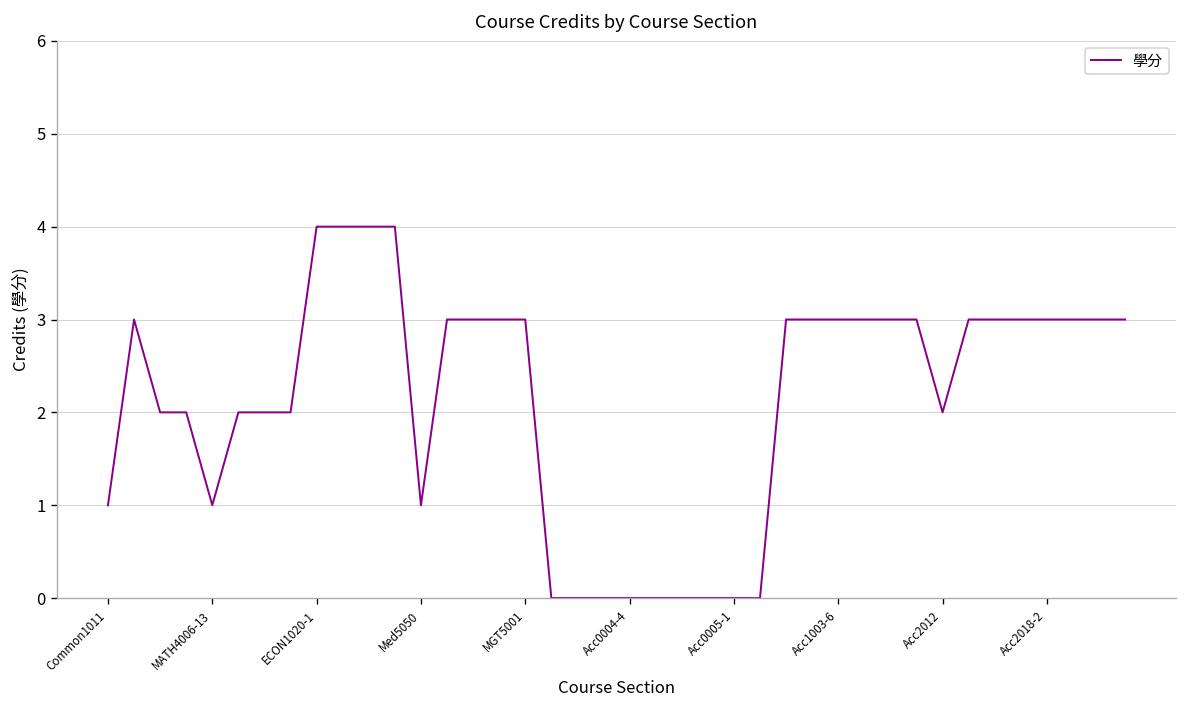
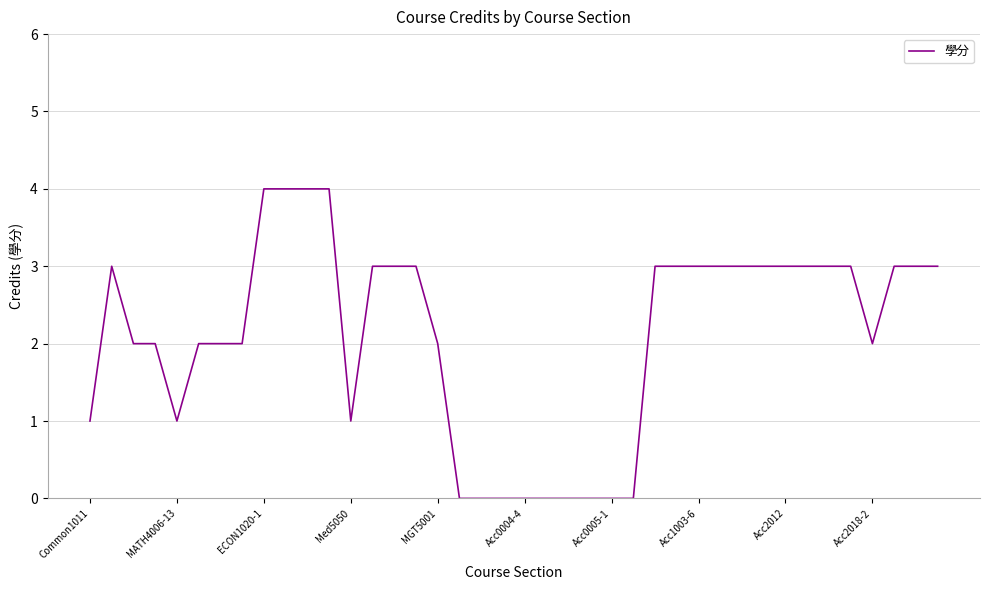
MGT5001: 3 -> 2
Acc2012: 2 -> 3
Acc2018-2: 3 -> 2
